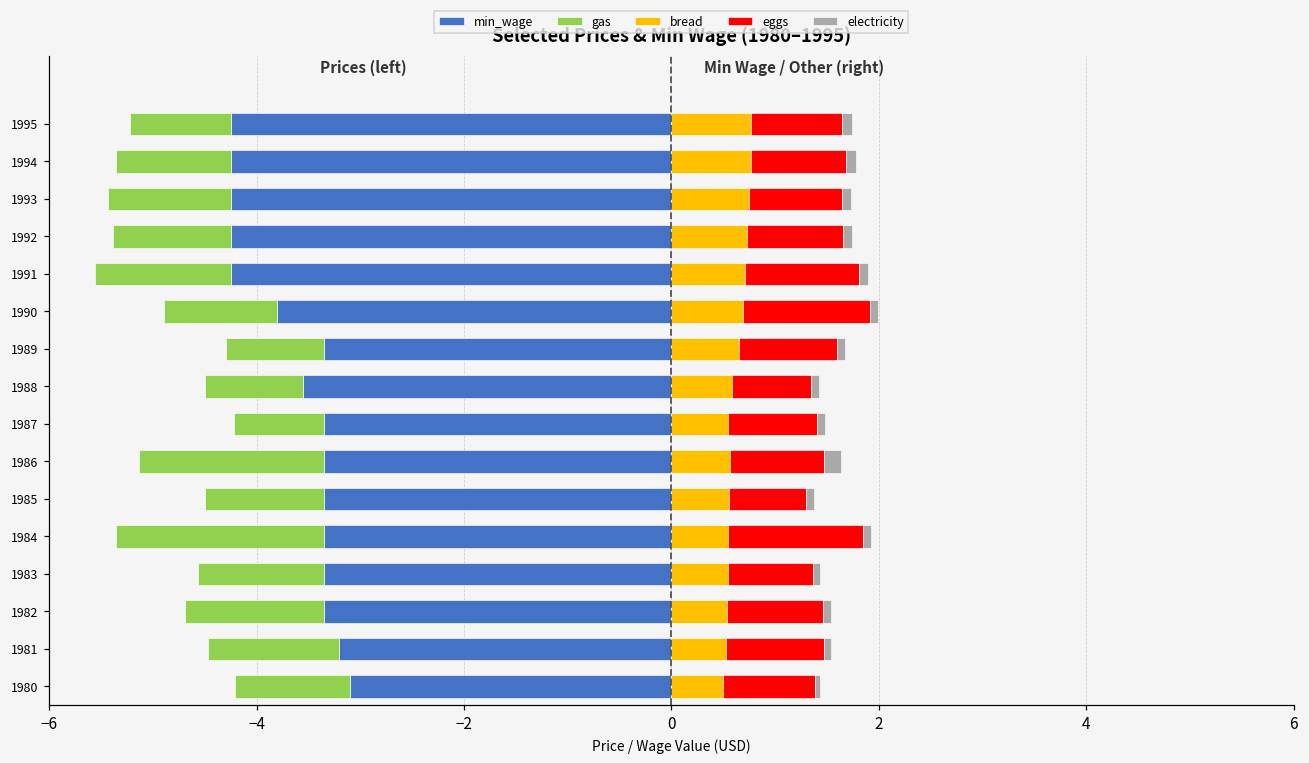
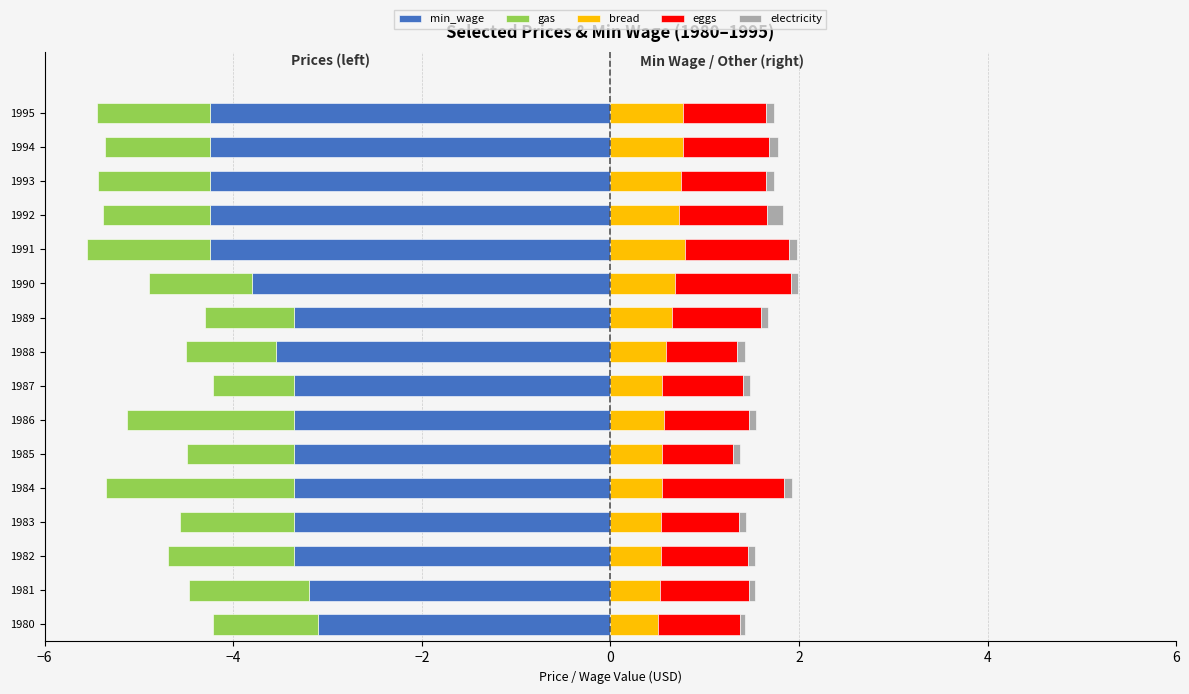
gas, 1995: -1.0 -> -1.2
electricity, 1992: 0.1 -> 0.2
bread, 1991: 0.7 -> 0.8
electricity, 1986: 0.2 -> 0.1
